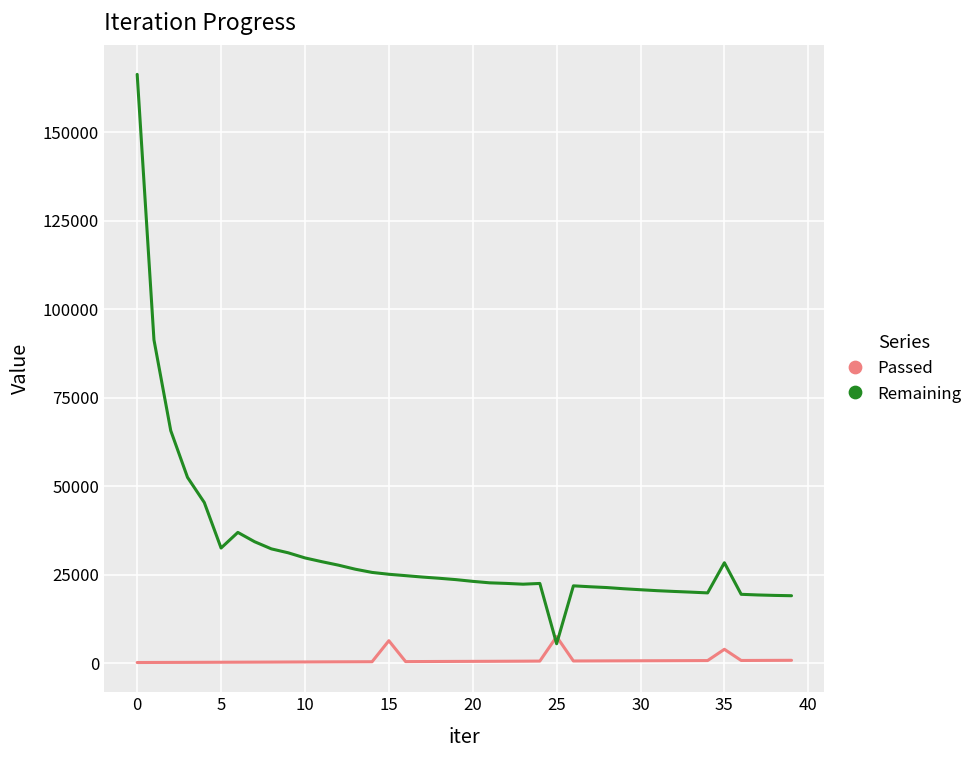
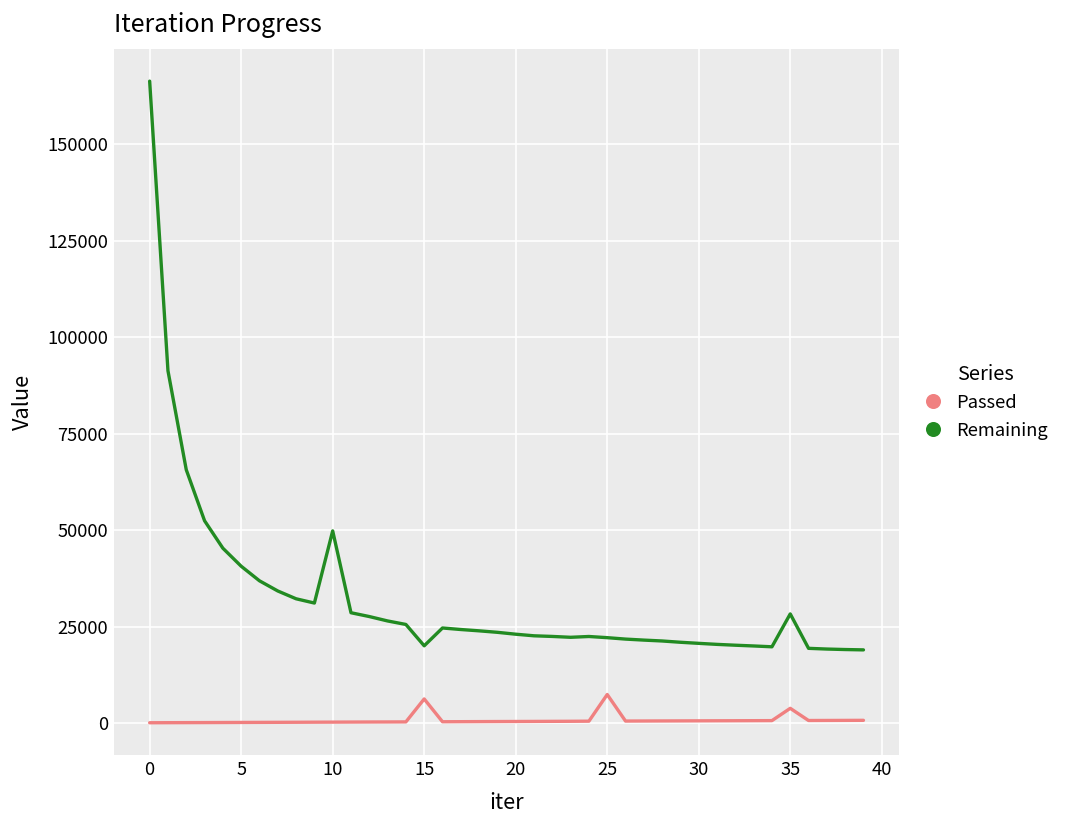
Remaining, 5: 33000 -> 41000
Remaining, 10: 30000 -> 50000
Remaining, 15: 25000 -> 20000
Remaining, 25: 5000 -> 22000
